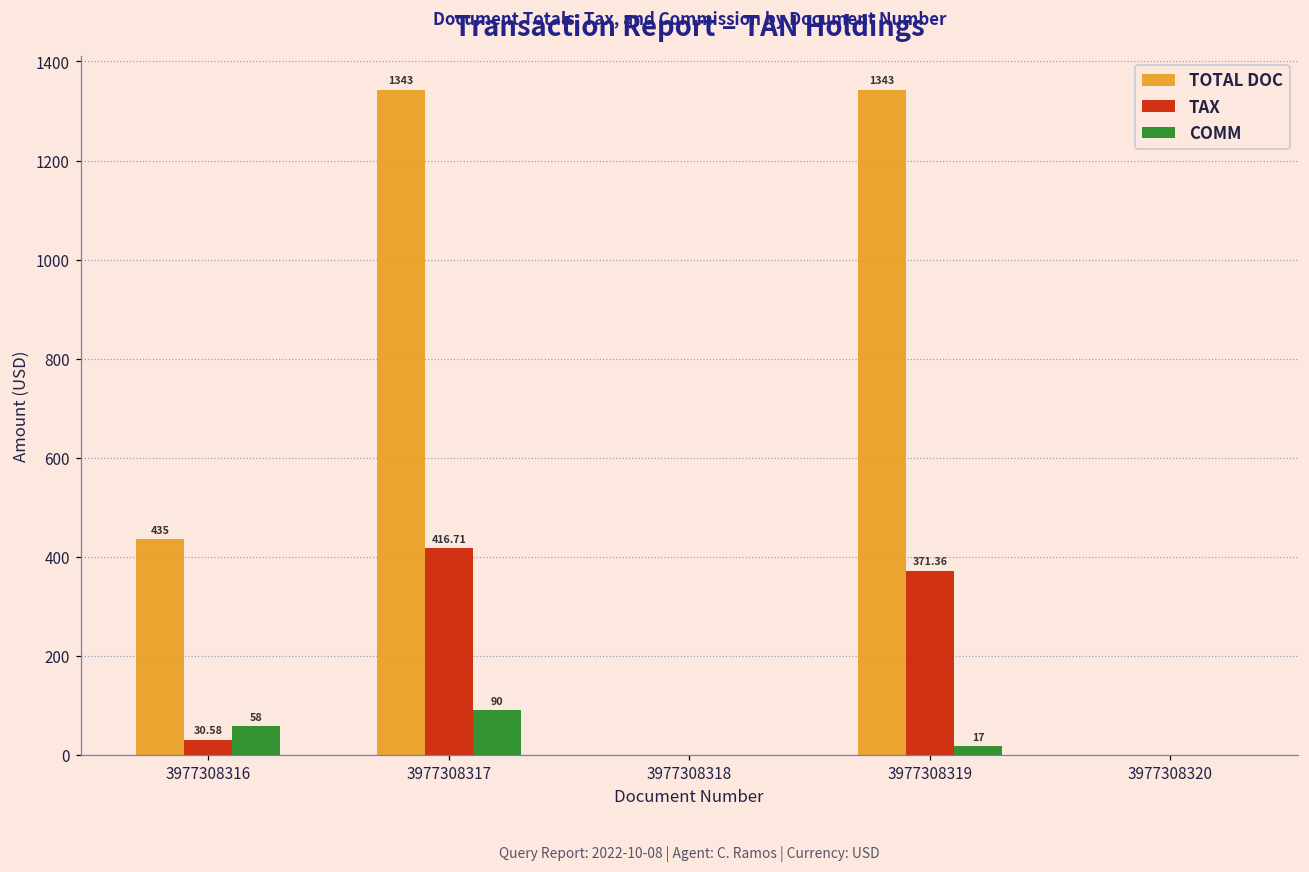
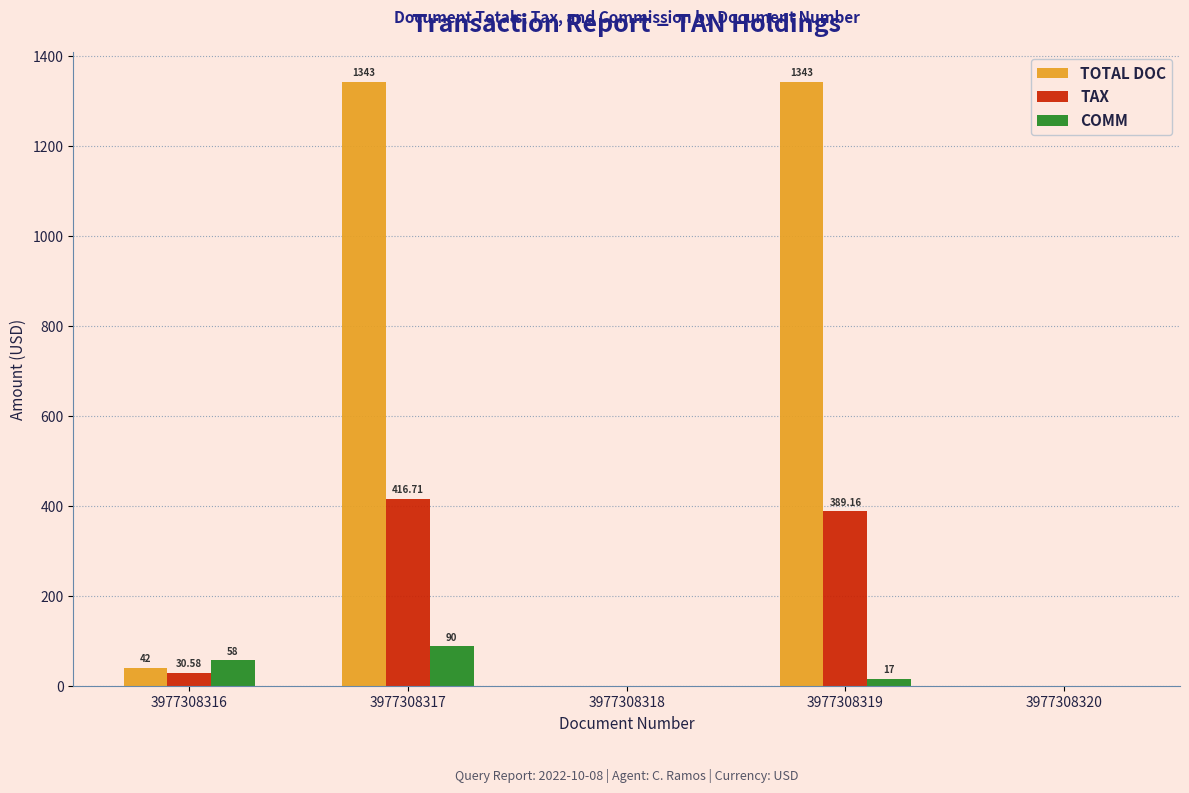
TOTAL DOC, 3977308316: 435 -> 42
TAX, 3977308319: 371.36 -> 389.16
